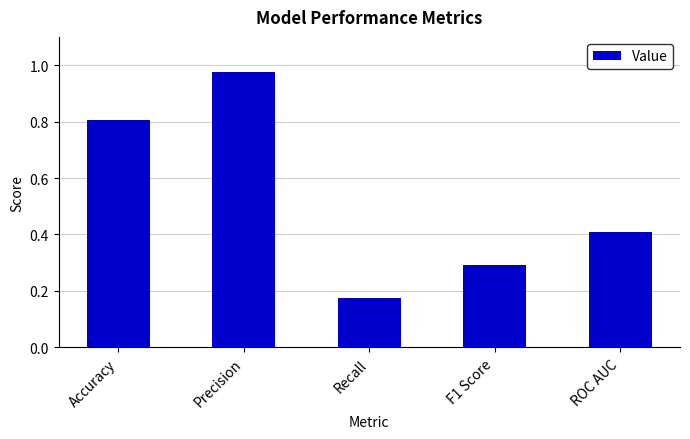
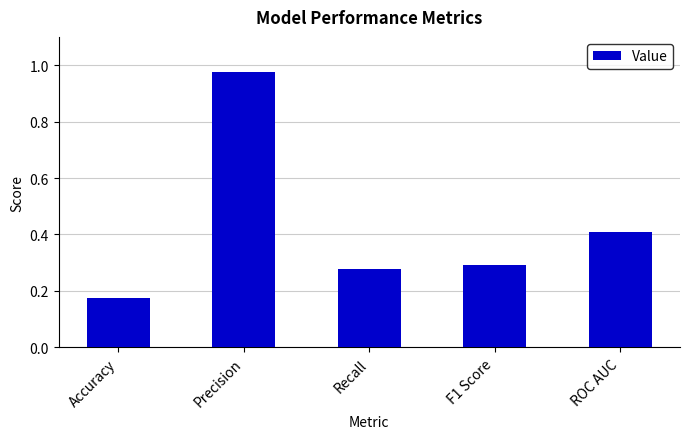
Accuracy: 0.80 -> 0.18
Recall: 0.18 -> 0.28
